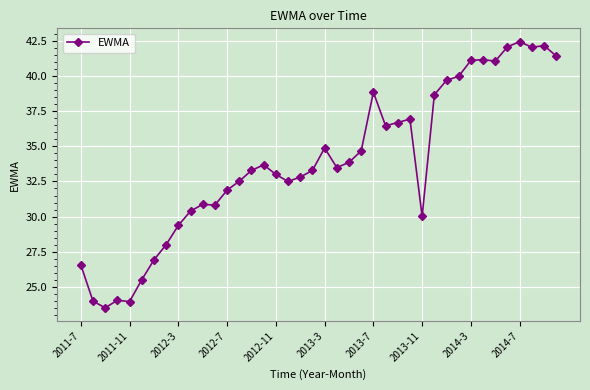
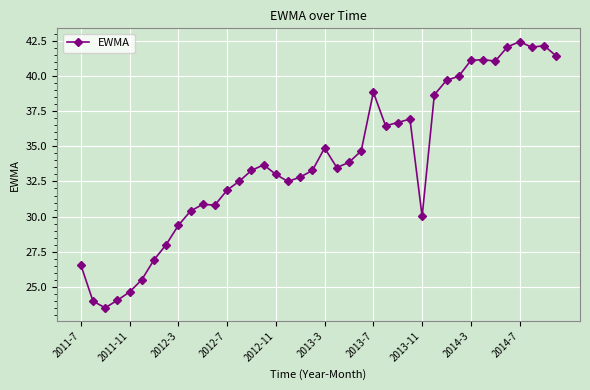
2011-11: 24.0 -> 24.6
